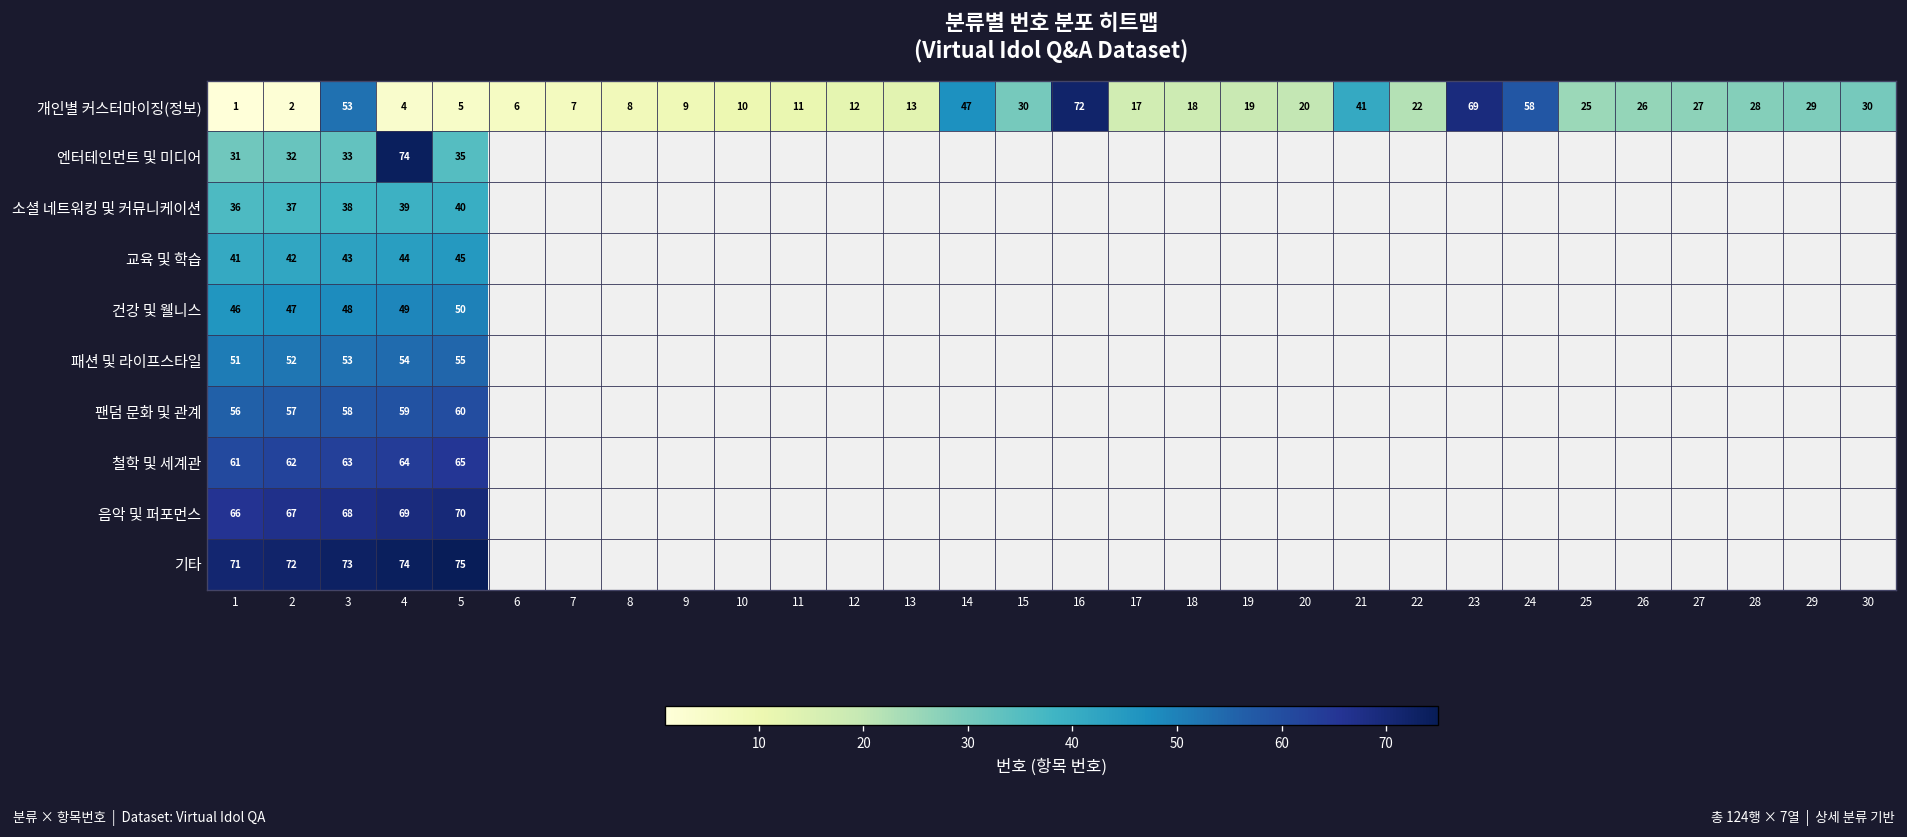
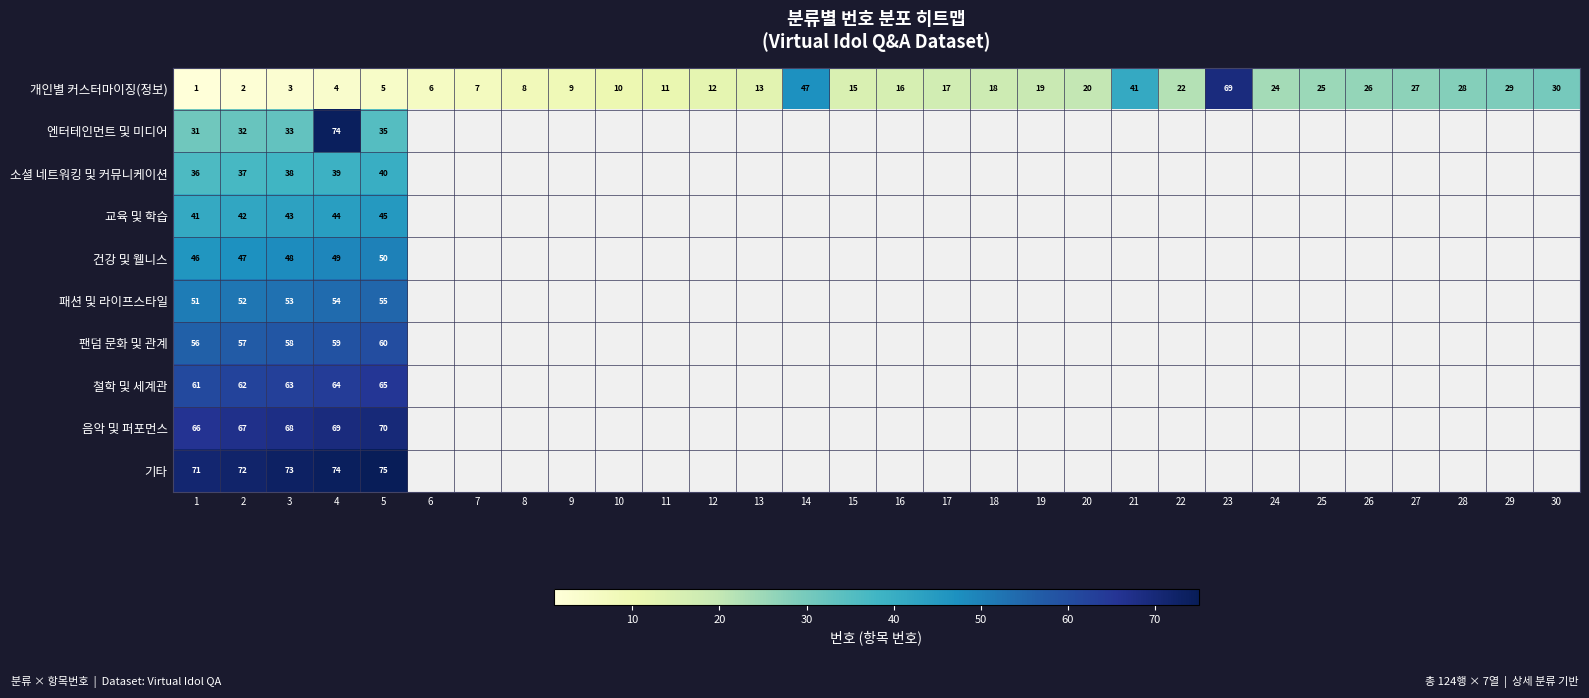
개인별 커스터마이징(정보), 3: 53 -> 3
개인별 커스터마이징(정보), 15: 30 -> 15
개인별 커스터마이징(정보), 16: 72 -> 16
개인별 커스터마이징(정보), 24: 58 -> 24
